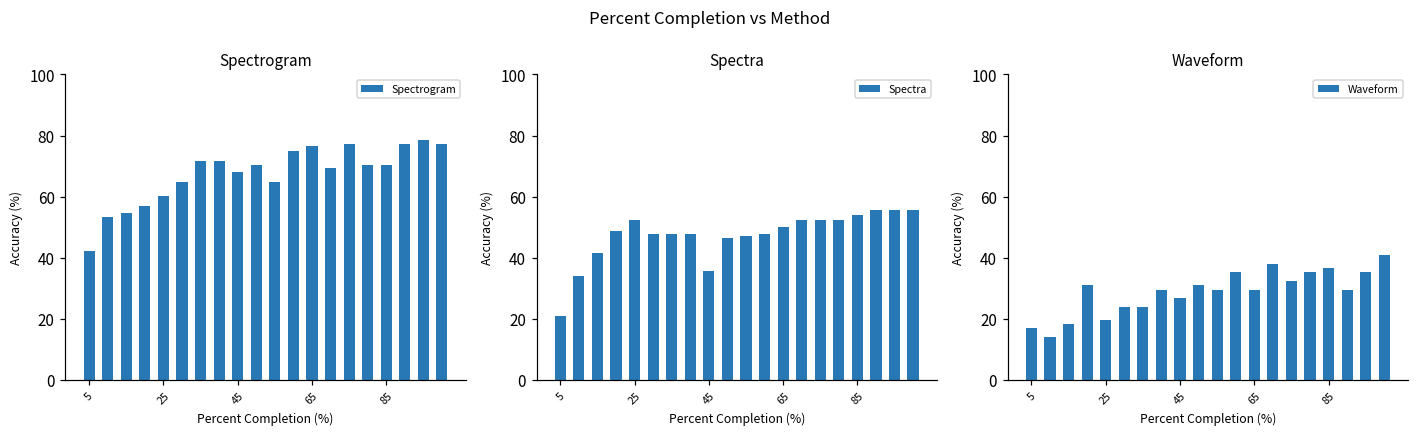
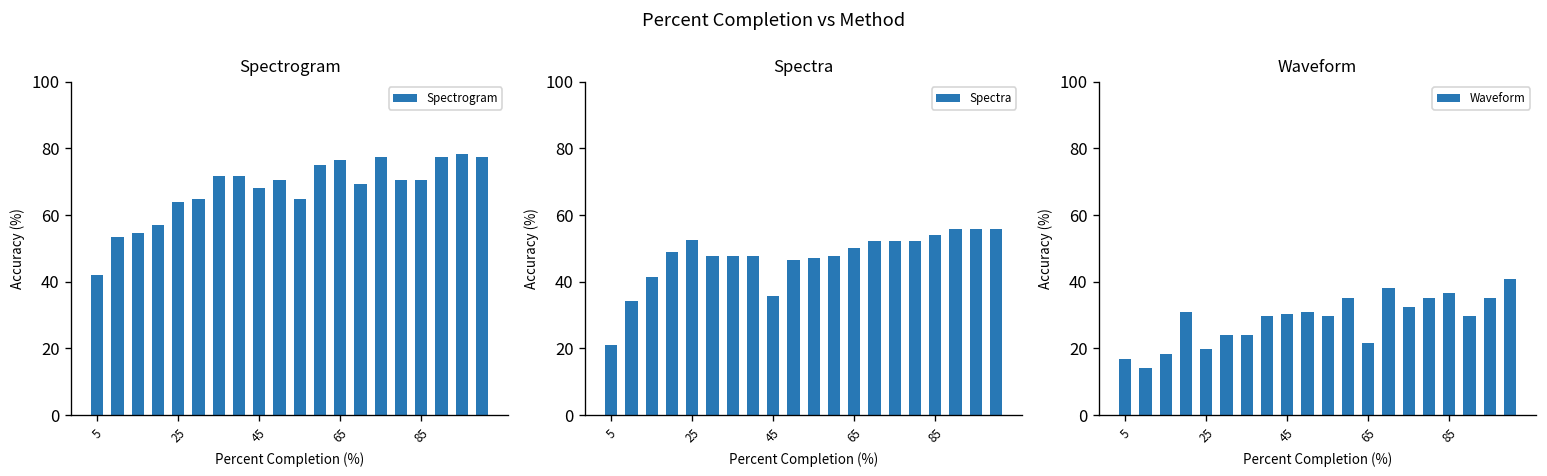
Spectrogram, 25: 60 -> 64
Waveform, 45: 27 -> 30
Waveform, 65: 30 -> 22
